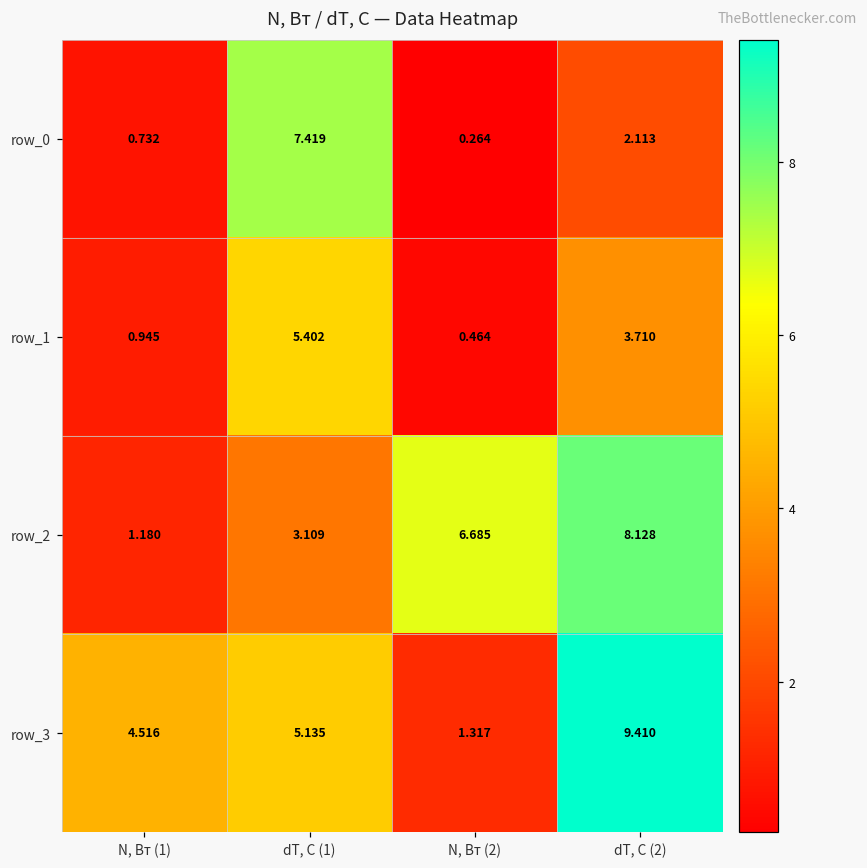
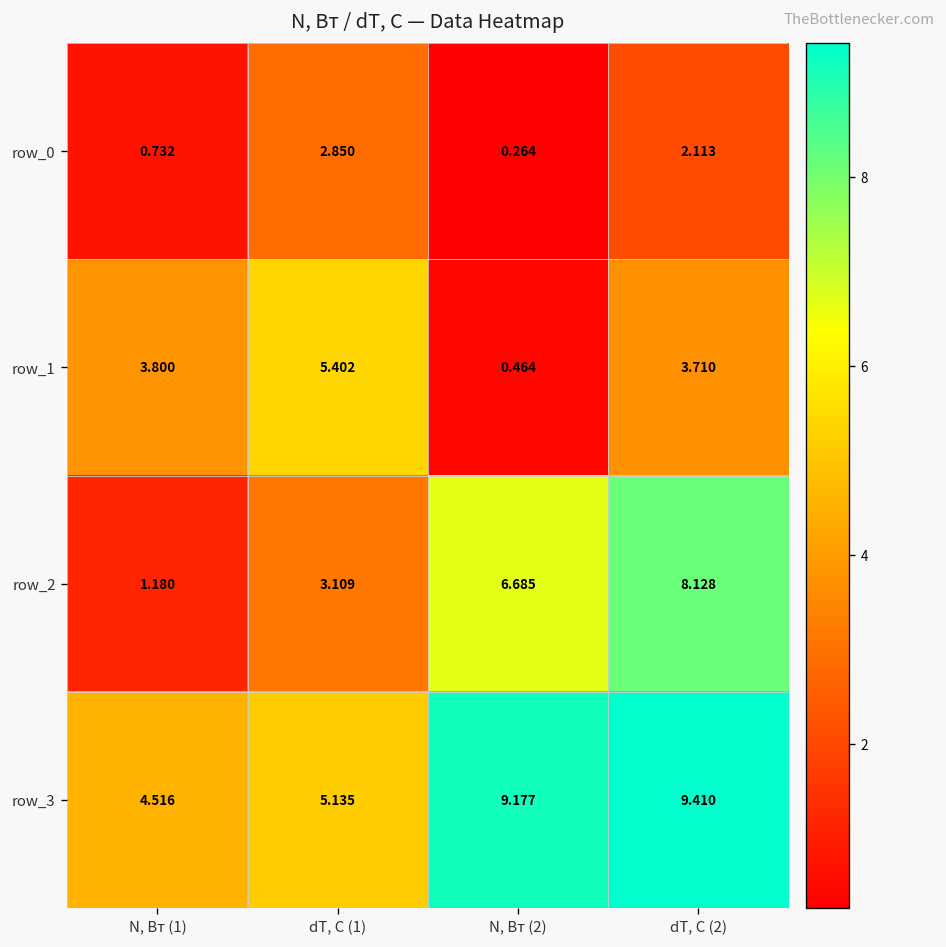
row_0, dT, C (1): 7.419 -> 2.850
row_1, N, Вт (1): 0.945 -> 3.800
row_3, N, Вт (2): 1.317 -> 9.177
